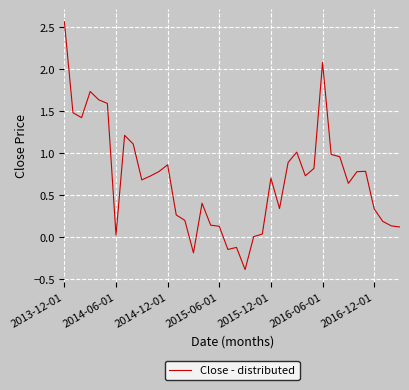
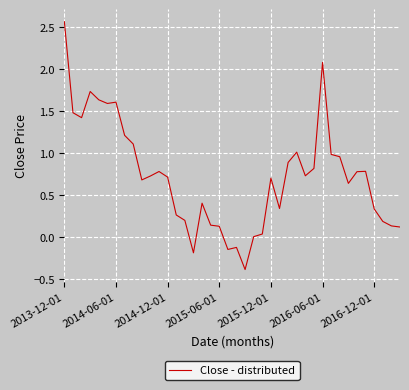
2014-06-01: 0.0 -> 1.6
2014-12-01: 0.9 -> 0.7
